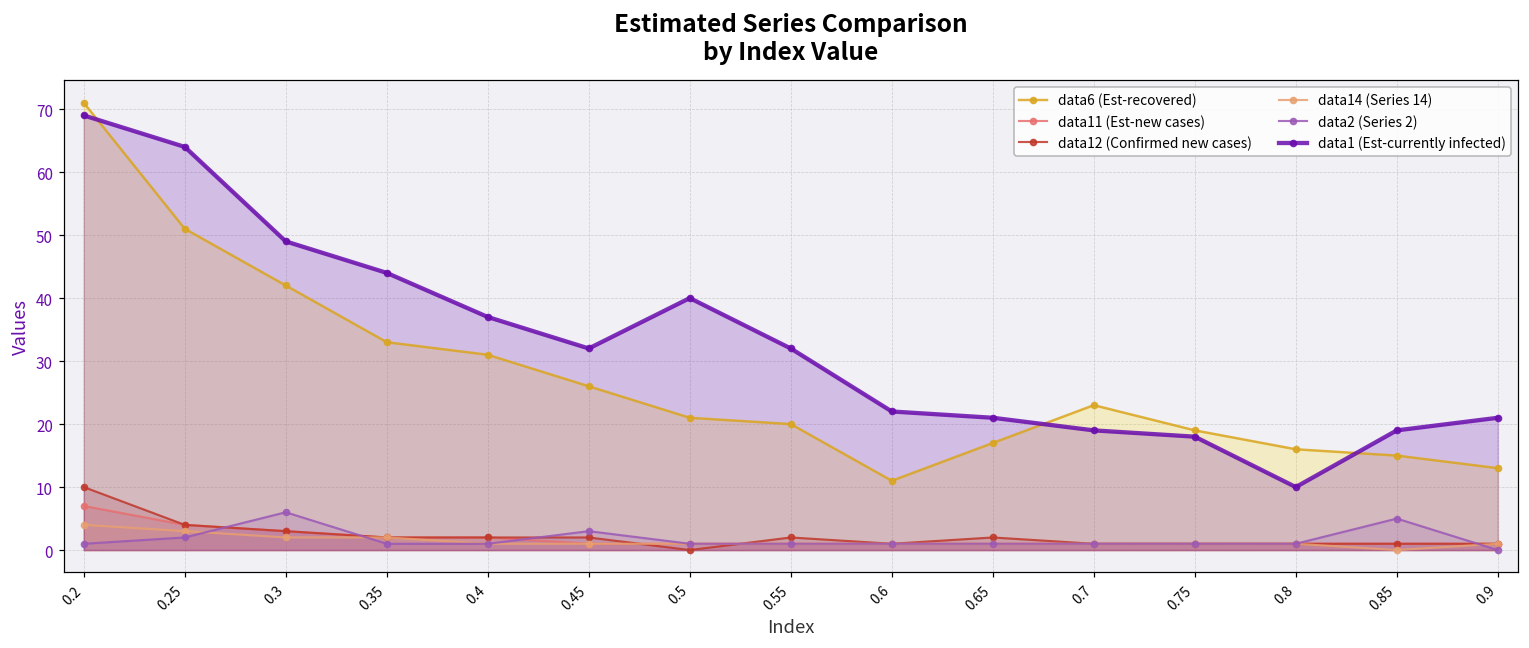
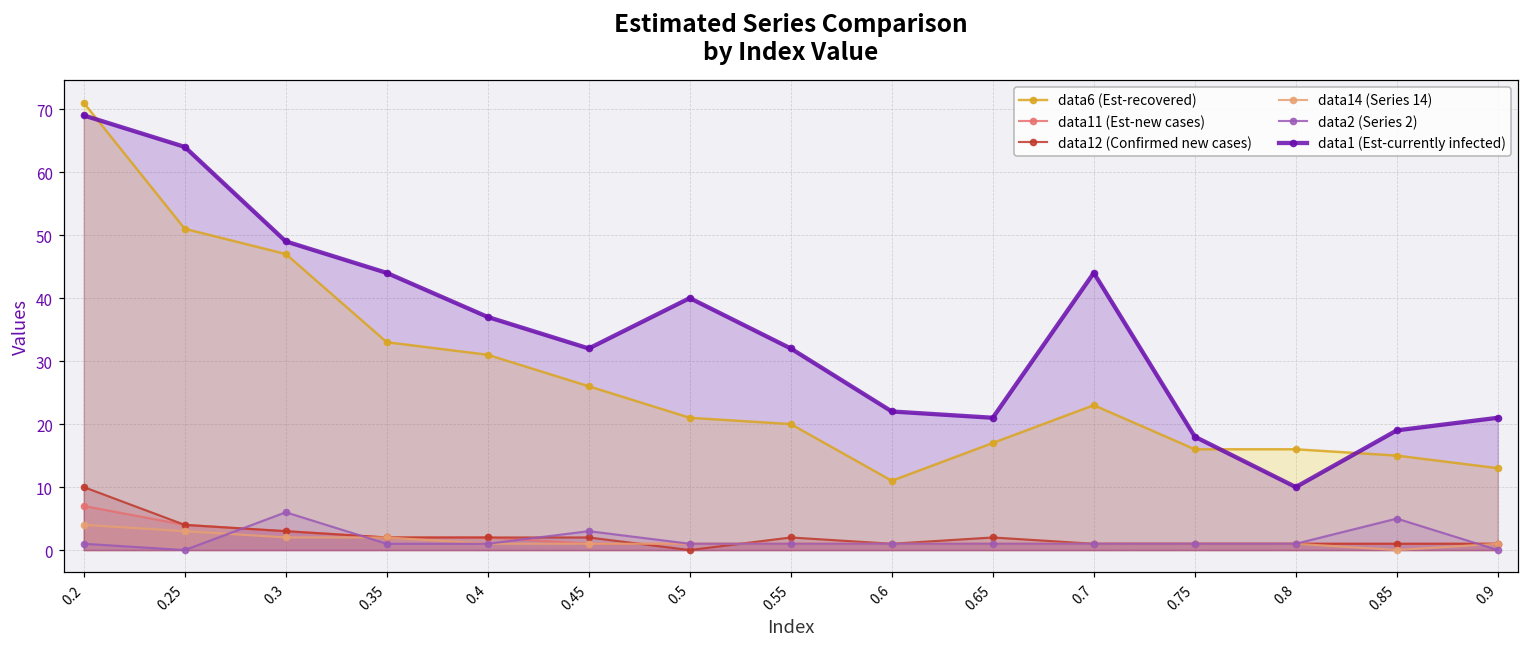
data2 (Series 2), 0.25: 2 -> 0
data6 (Est-recovered), 0.3: 42 -> 47
data1 (Est-currently infected), 0.7: 19 -> 44
data6 (Est-recovered), 0.75: 19 -> 16
